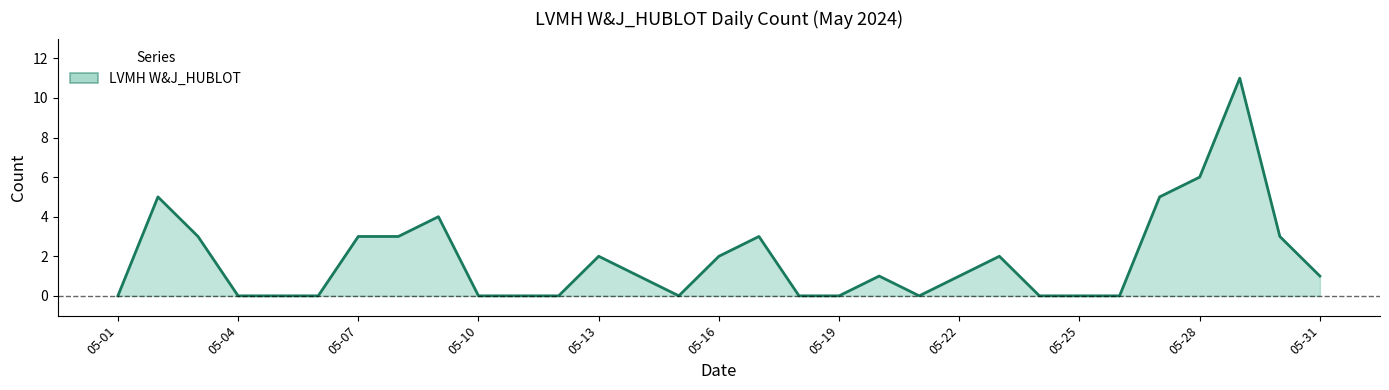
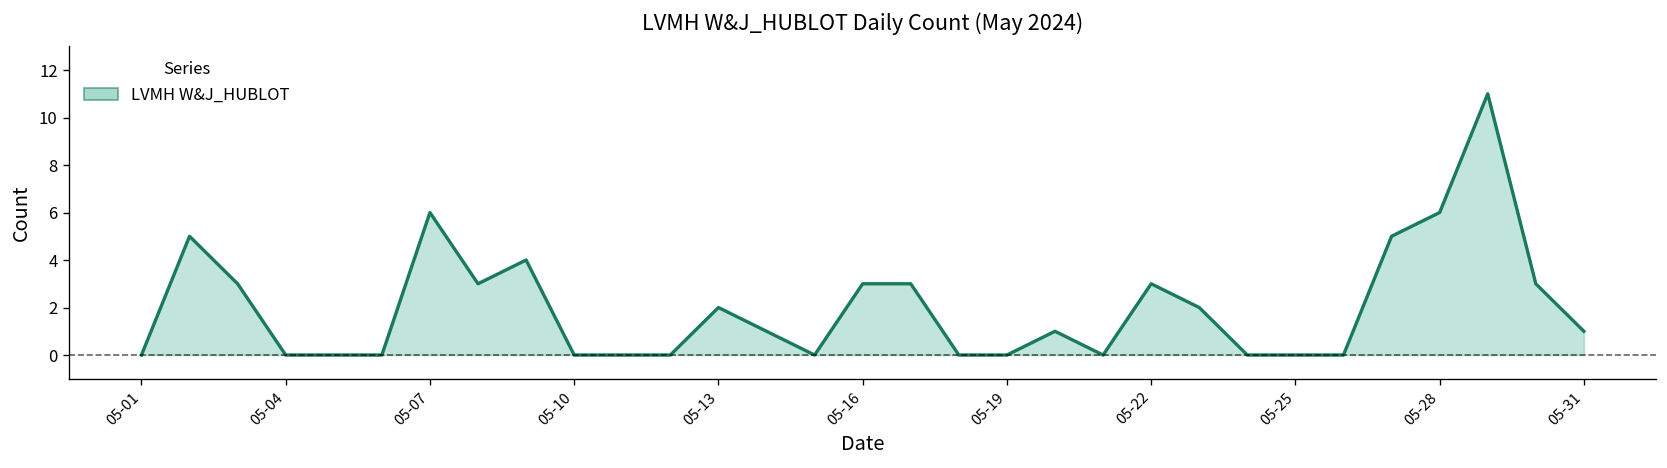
05-07: 3 -> 6
05-16: 2 -> 3
05-22: 1 -> 3
